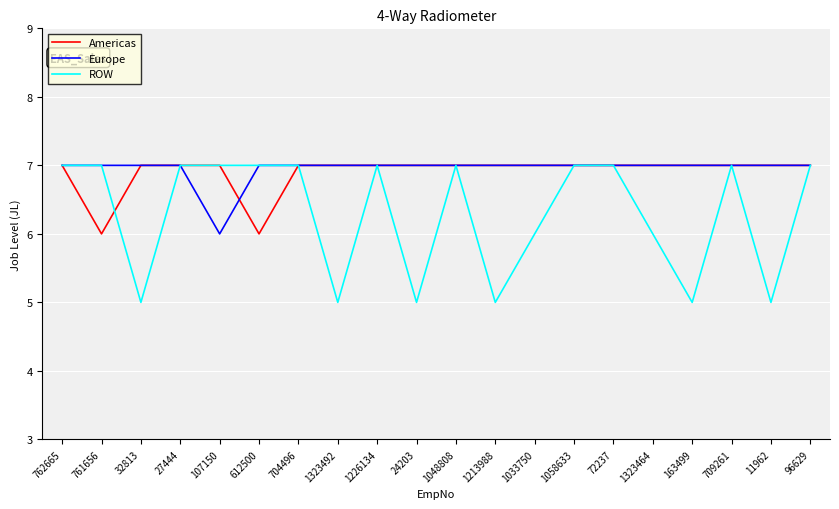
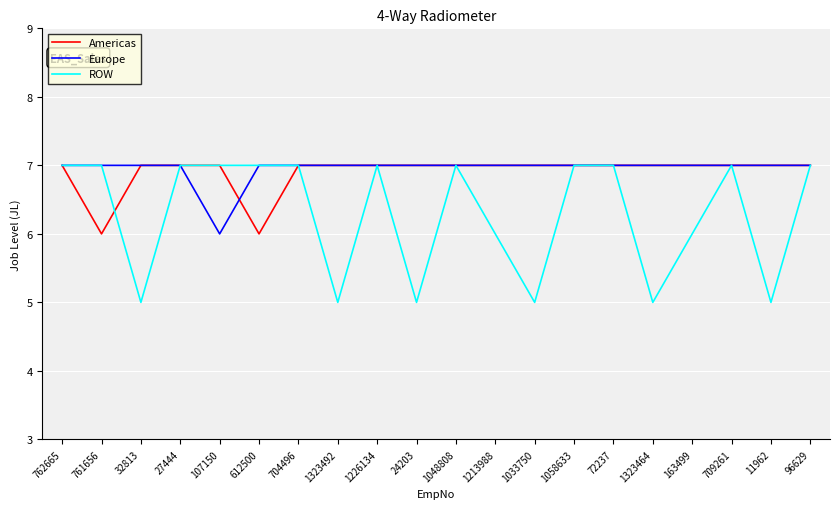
ROW, 1213988: 5 -> 6
ROW, 1033750: 6 -> 5
ROW, 1323464: 6 -> 5
ROW, 163499: 5 -> 6
